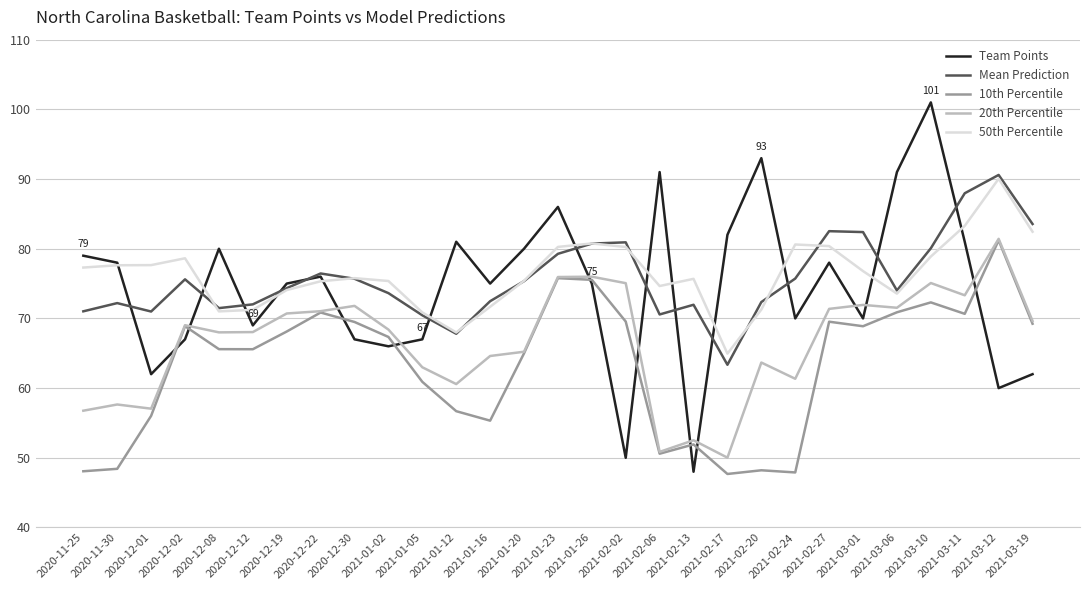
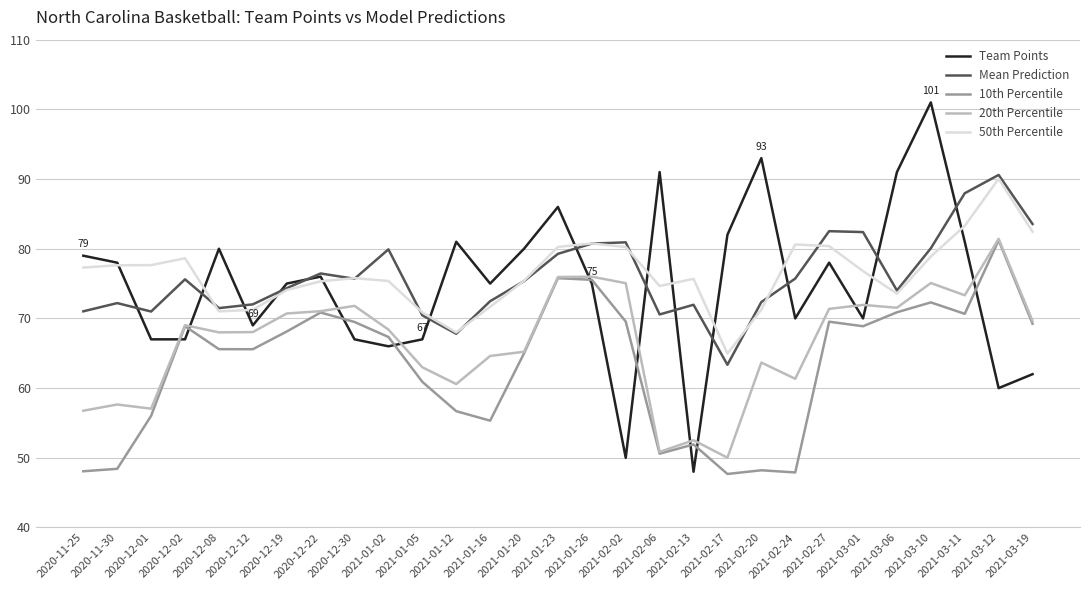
Team Points, 2020-12-01: 62 -> 67
Mean Prediction, 2021-01-02: 74 -> 80
